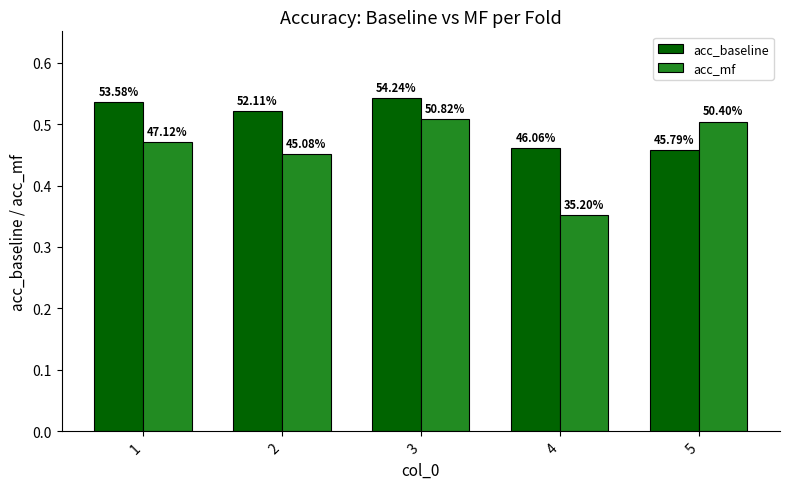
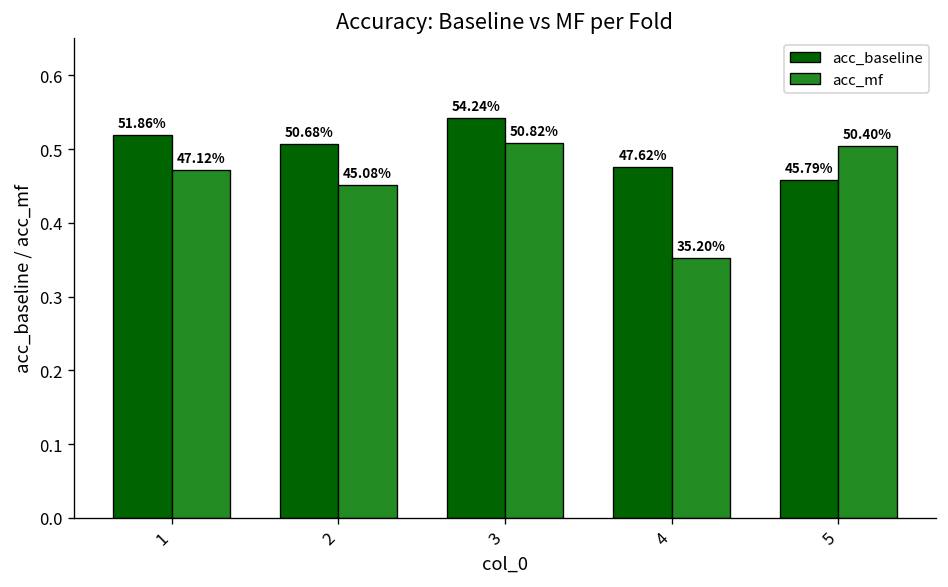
acc_baseline, 1: 53.58% -> 51.86%
acc_baseline, 2: 52.11% -> 50.68%
acc_baseline, 4: 46.06% -> 47.62%
